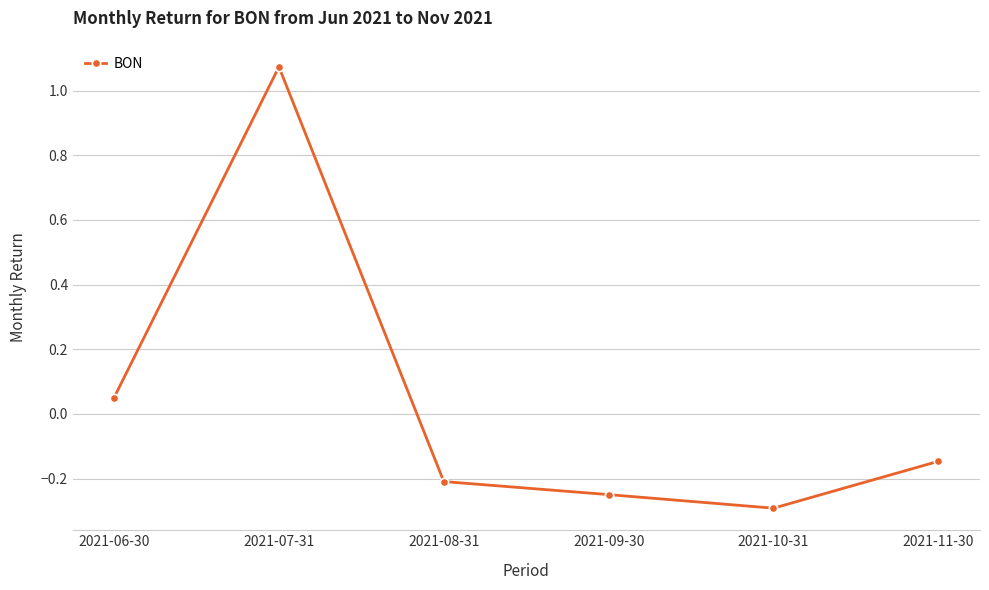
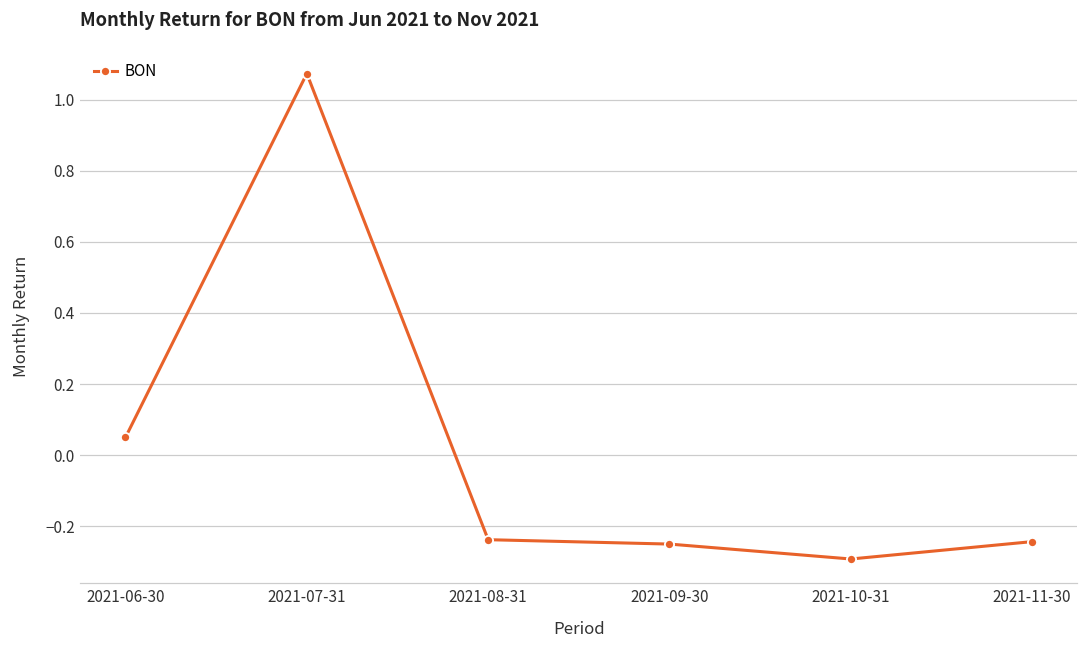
2021-08-31: -0.21 -> -0.24
2021-11-30: -0.15 -> -0.24
